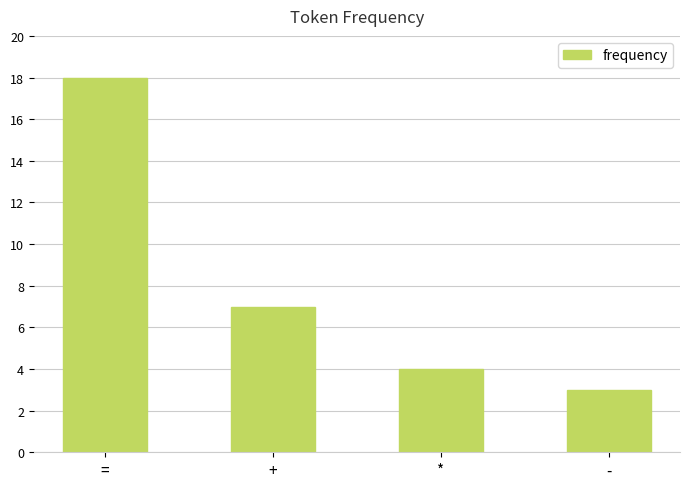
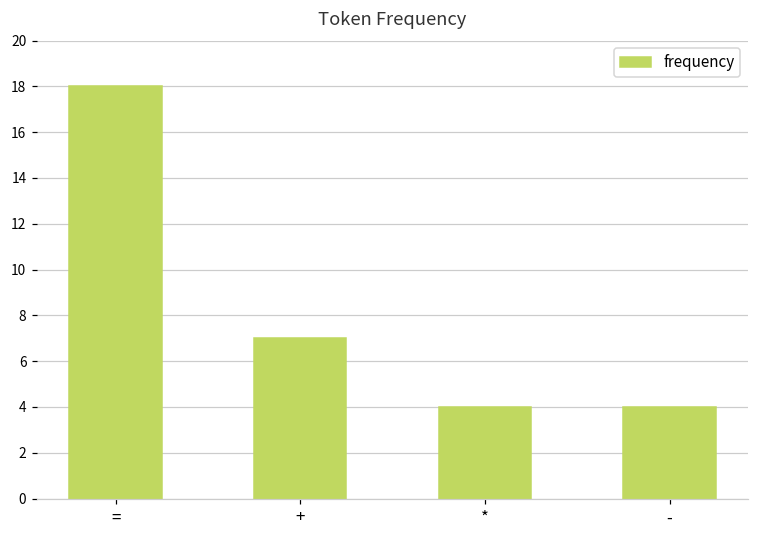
-: 3 -> 4
